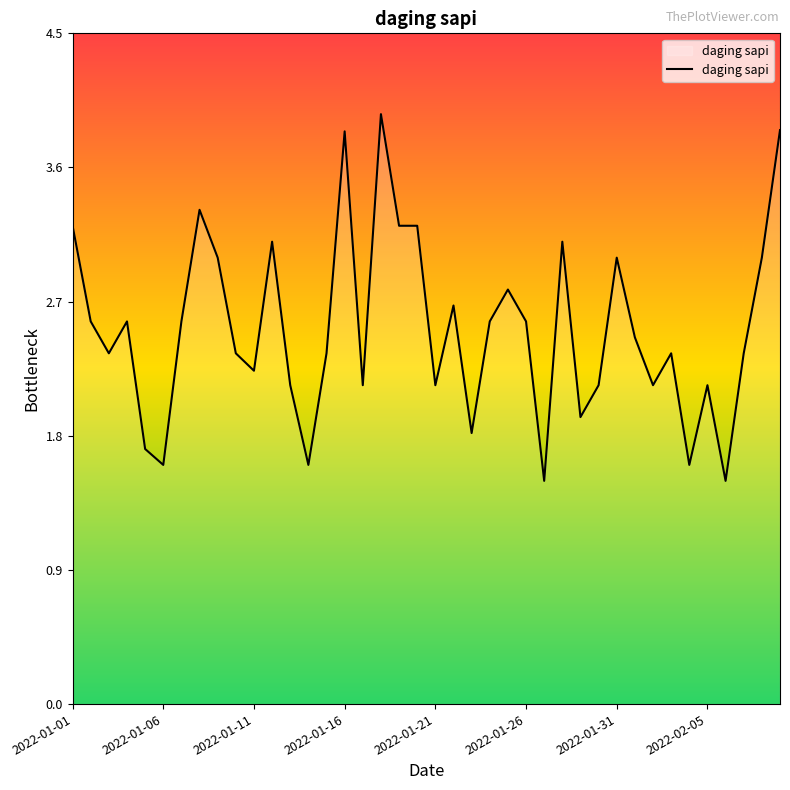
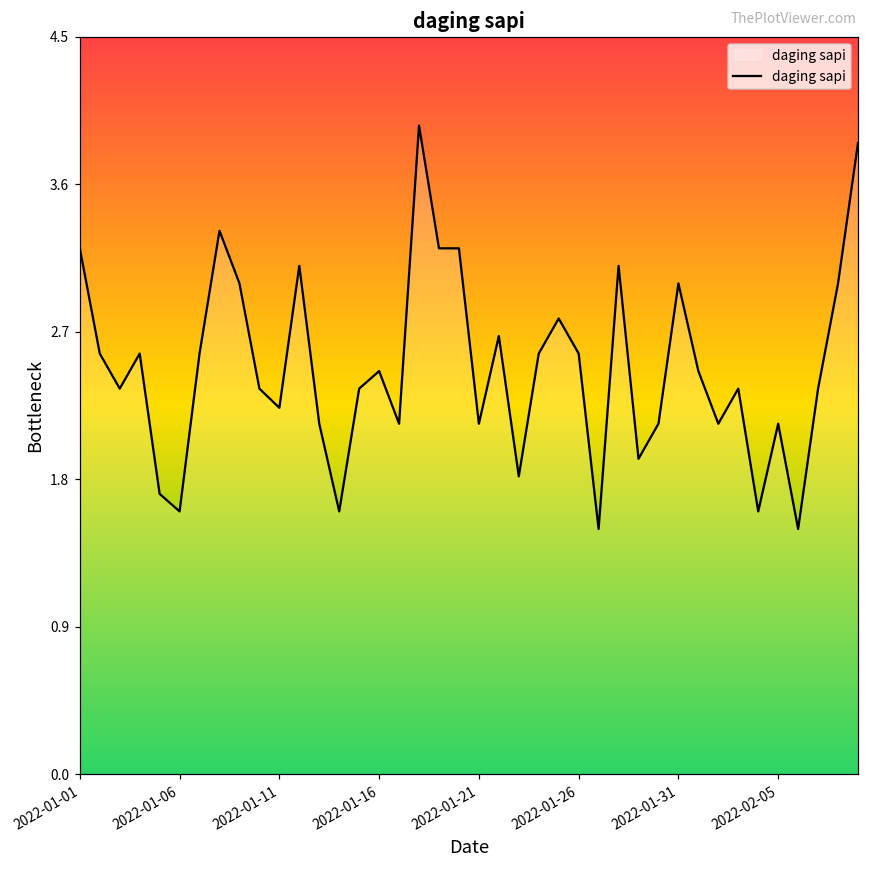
2022-01-16: 3.84 -> 2.46
